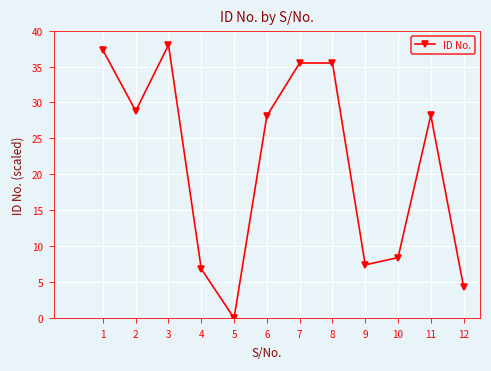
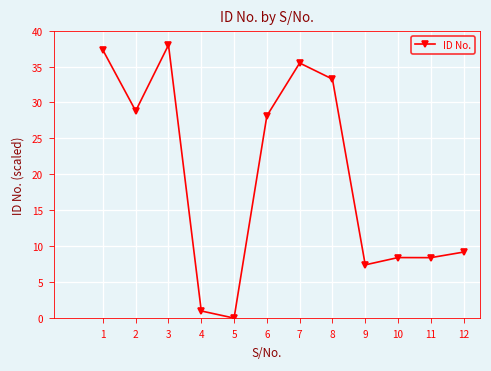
4: 7 -> 1
8: 35 -> 33
11: 28 -> 8
12: 4 -> 9
